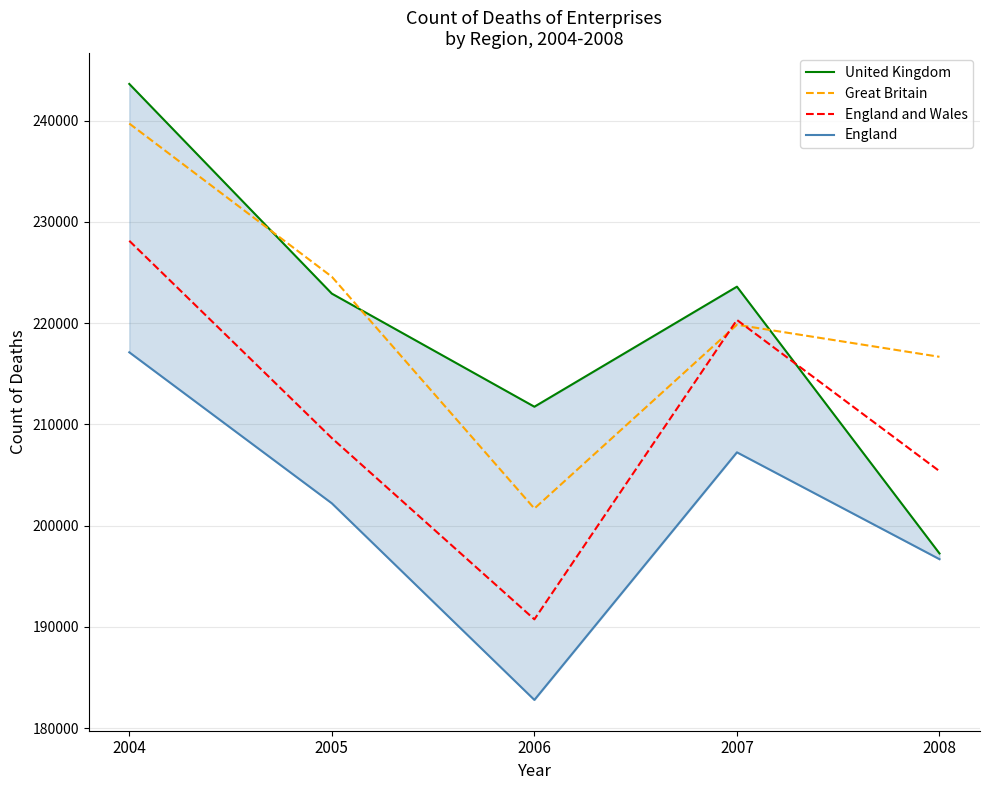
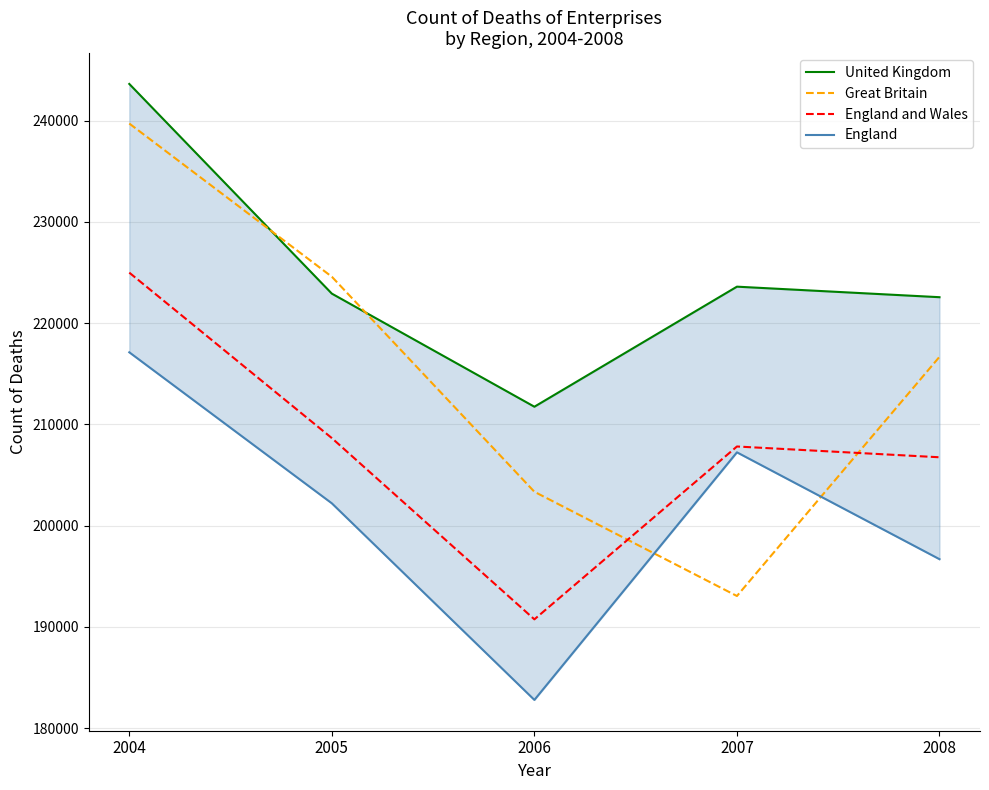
England and Wales, 2004: 228100 -> 225000
Great Britain, 2006: 201700 -> 203400
Great Britain, 2007: 219800 -> 193100
England and Wales, 2007: 220300 -> 207800
United Kingdom, 2008: 197300 -> 222600
England and Wales, 2008: 205400 -> 206800
